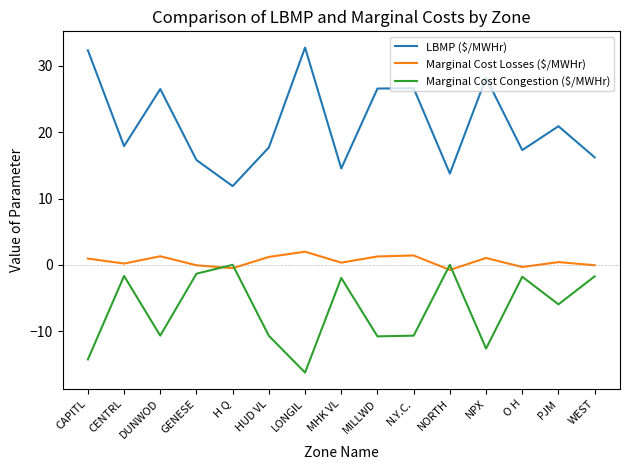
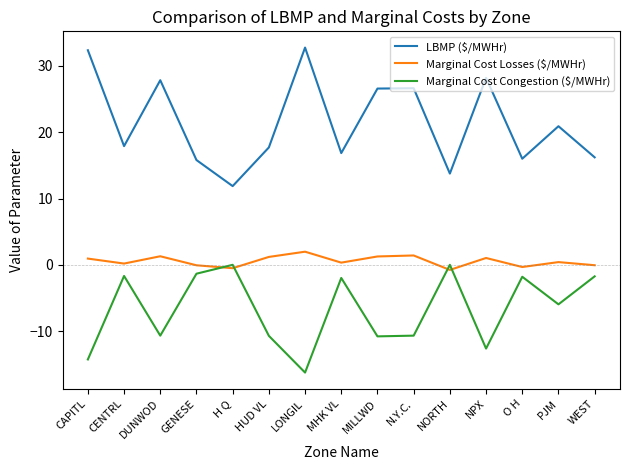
LBMP ($/MWHr), DUNWOD: 27 -> 28
LBMP ($/MWHr), MHK VL: 15 -> 17
LBMP ($/MWHr), O H: 17 -> 16
